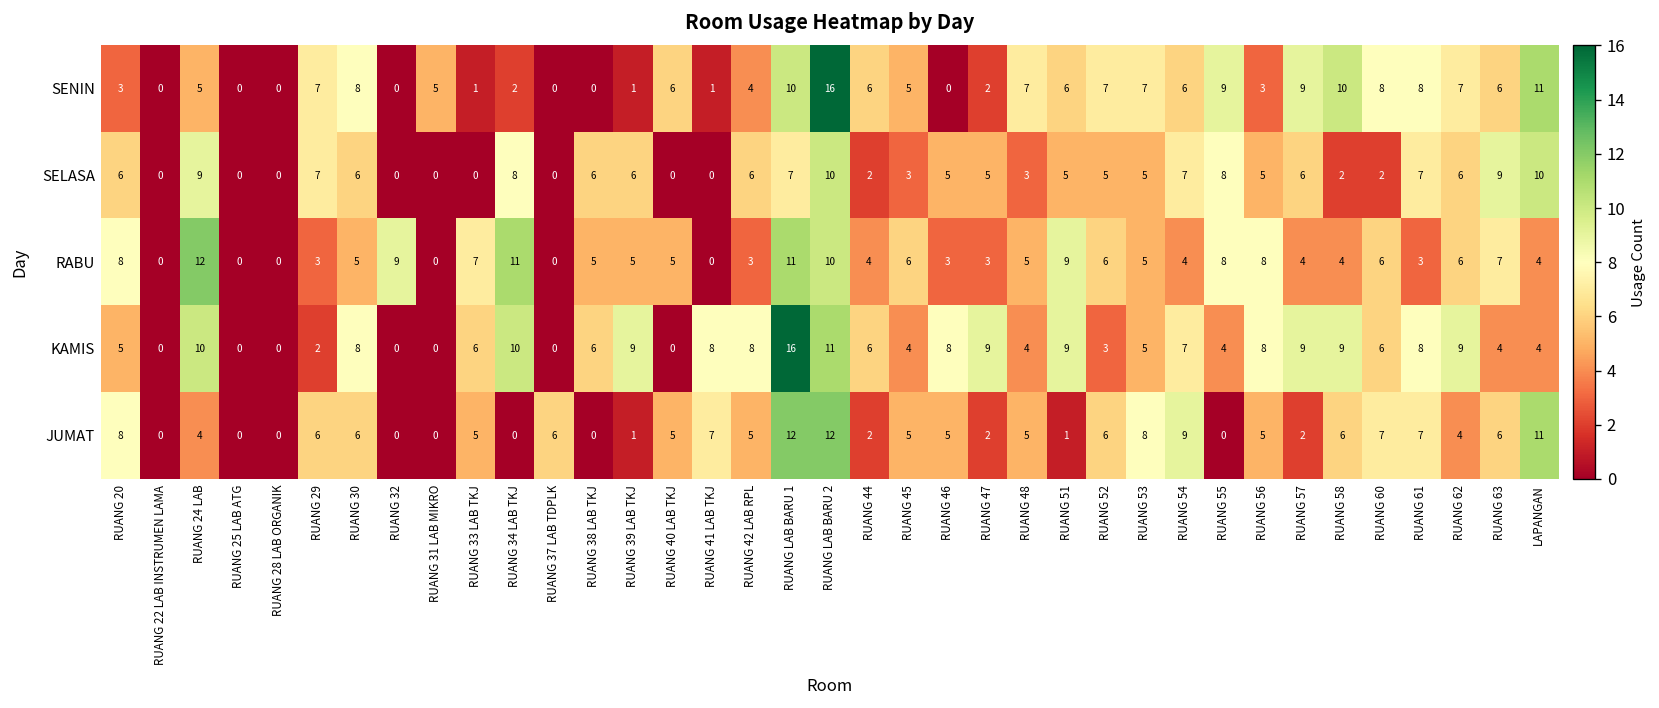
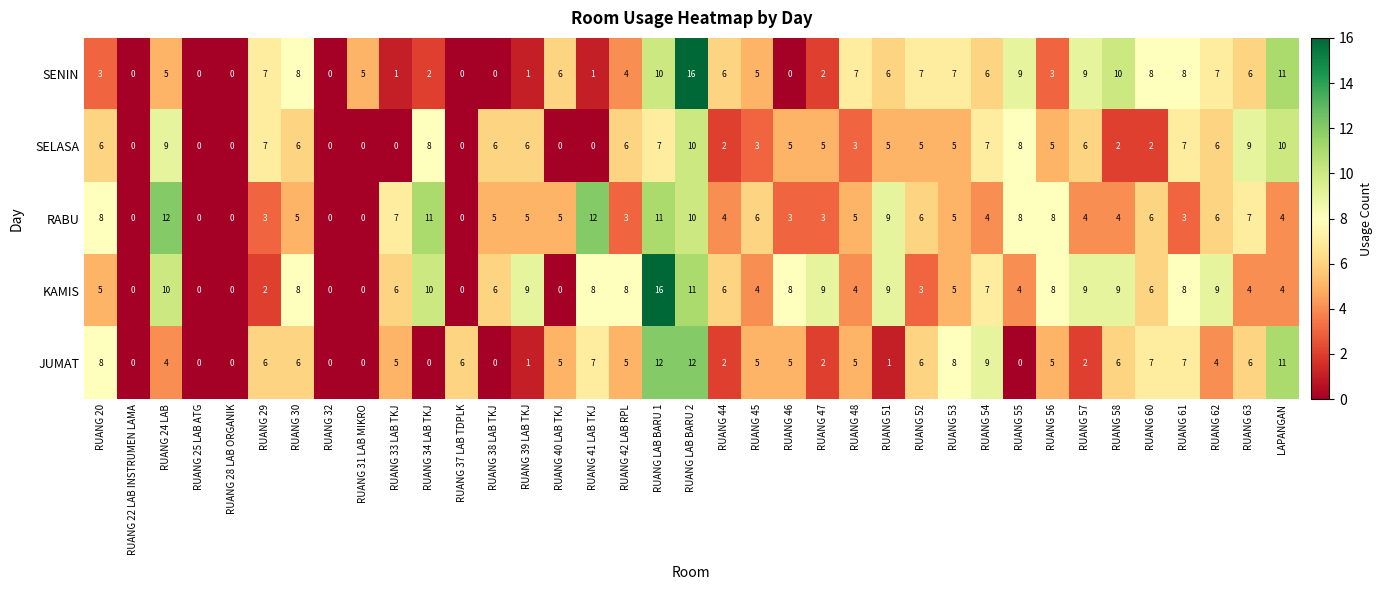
RABU, RUANG 32: 9 -> 0
RABU, RUANG 41 LAB TKJ: 0 -> 12
